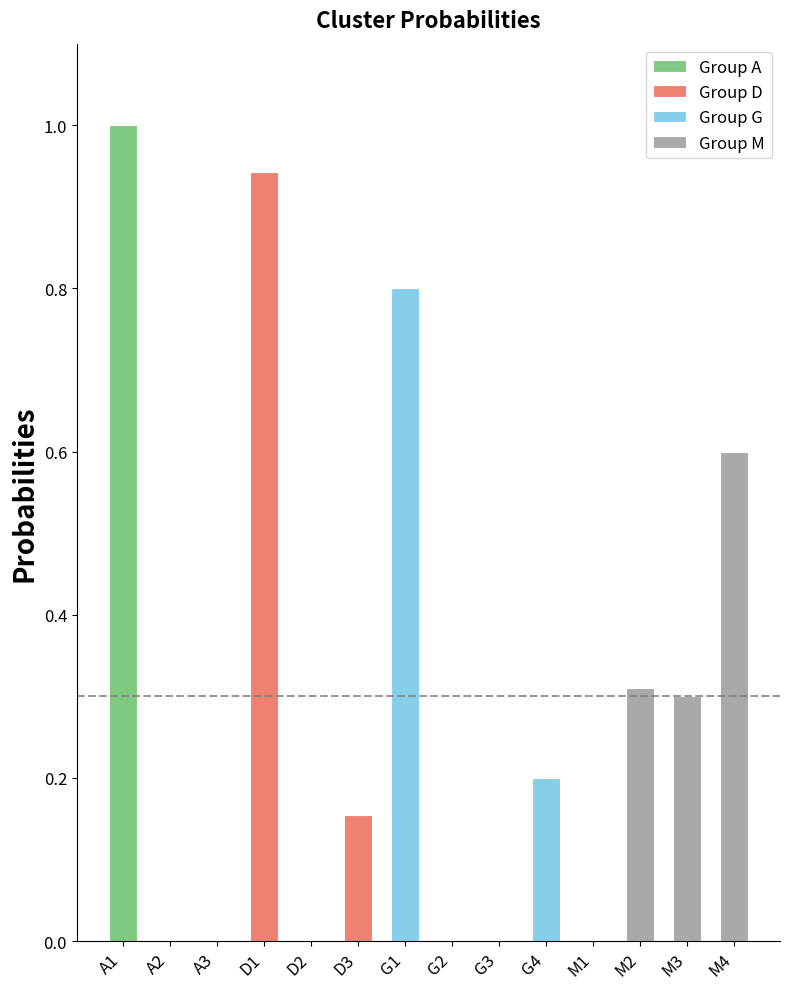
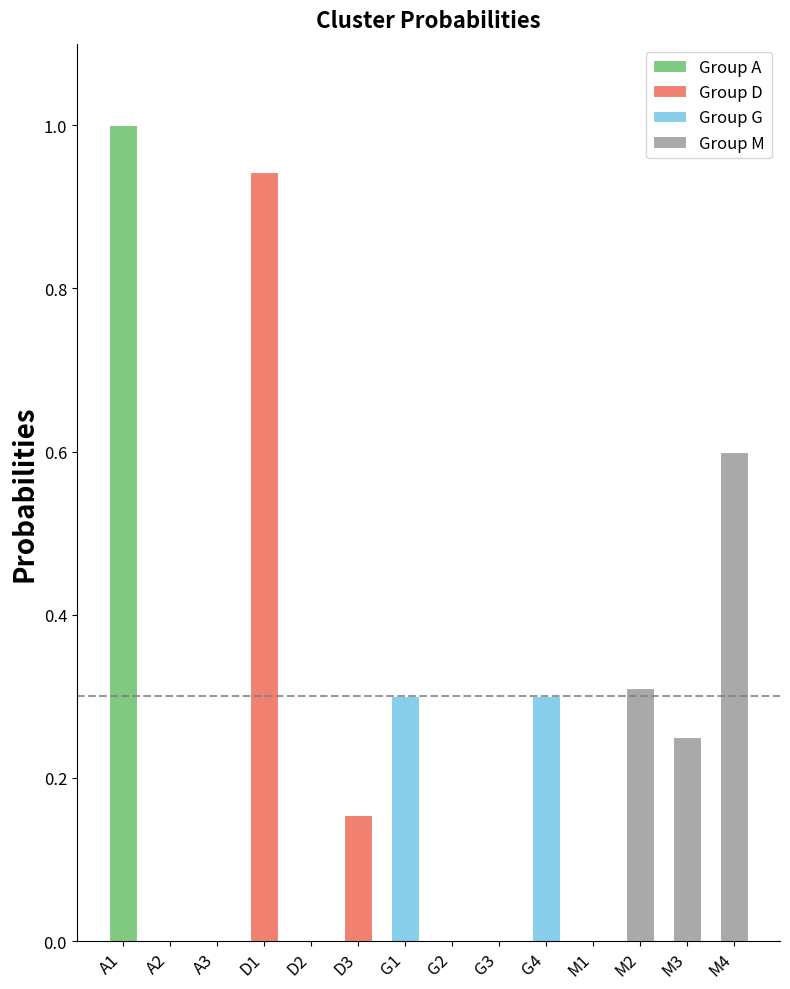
G1: 0.8 -> 0.3
G4: 0.2 -> 0.3
M3: 0.30 -> 0.25
